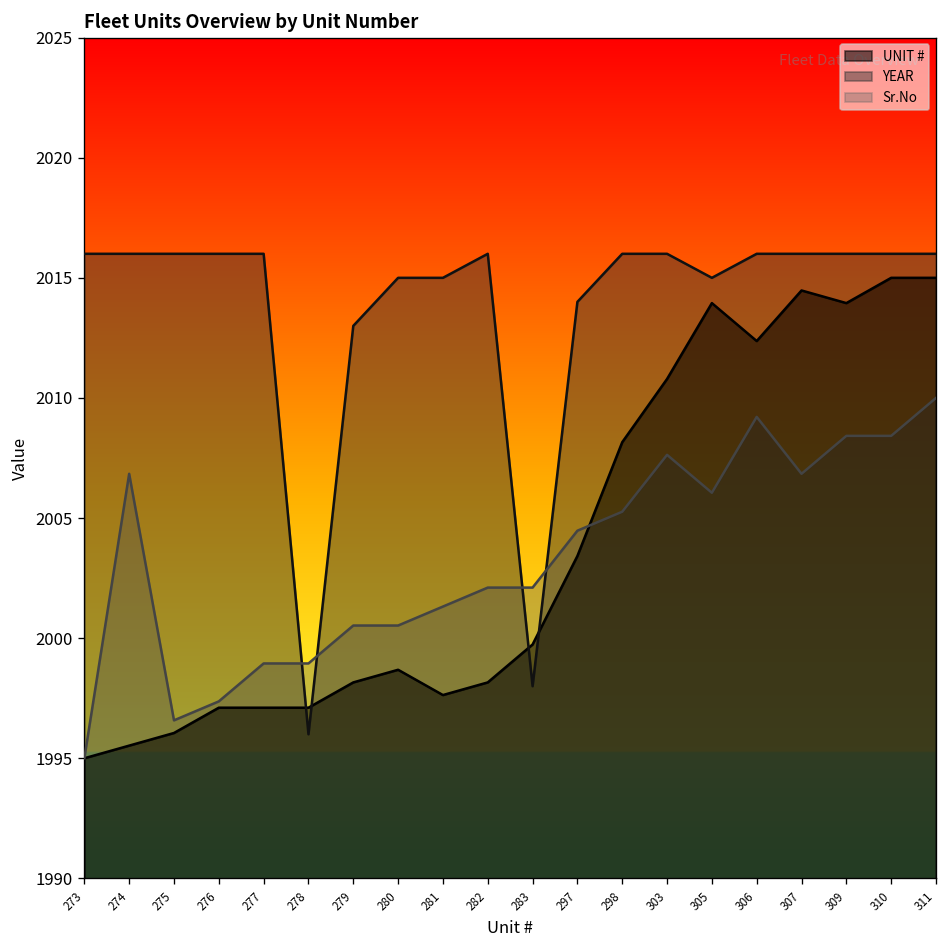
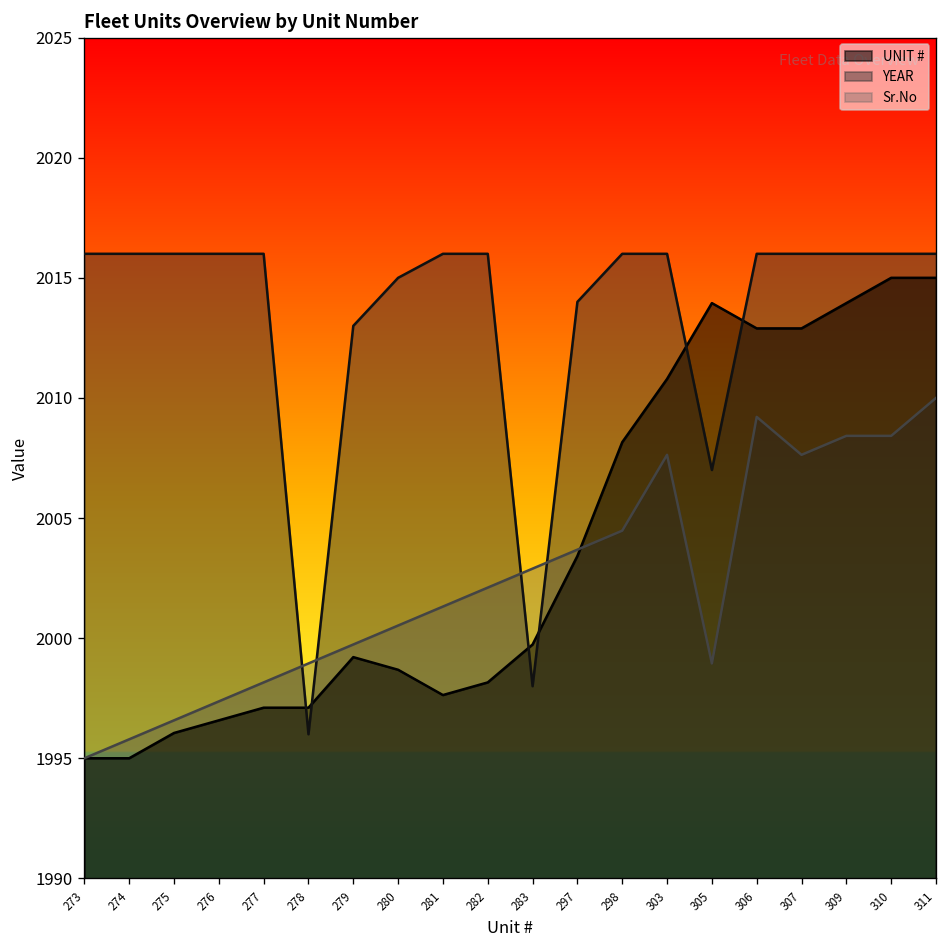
UNIT #, 274: 1995.5 -> 1995.0
Sr.No, 274: 2006.8 -> 1995.8
UNIT #, 276: 1997.1 -> 1996.6
Sr.No, 277: 1998.9 -> 1998.2
UNIT #, 279: 1998.2 -> 1999.2
Sr.No, 279: 2000.5 -> 1999.7
YEAR, 281: 2015 -> 2016
Sr.No, 283: 2002.1 -> 2002.9
Sr.No, 297: 2004.5 -> 2003.7
Sr.No, 298: 2005.3 -> 2004.5
YEAR, 305: 2015 -> 2007
Sr.No, 305: 2006.1 -> 1998.9
UNIT #, 306: 2012.4 -> 2012.9
UNIT #, 307: 2014.5 -> 2012.9
Sr.No, 307: 2006.8 -> 2007.6
